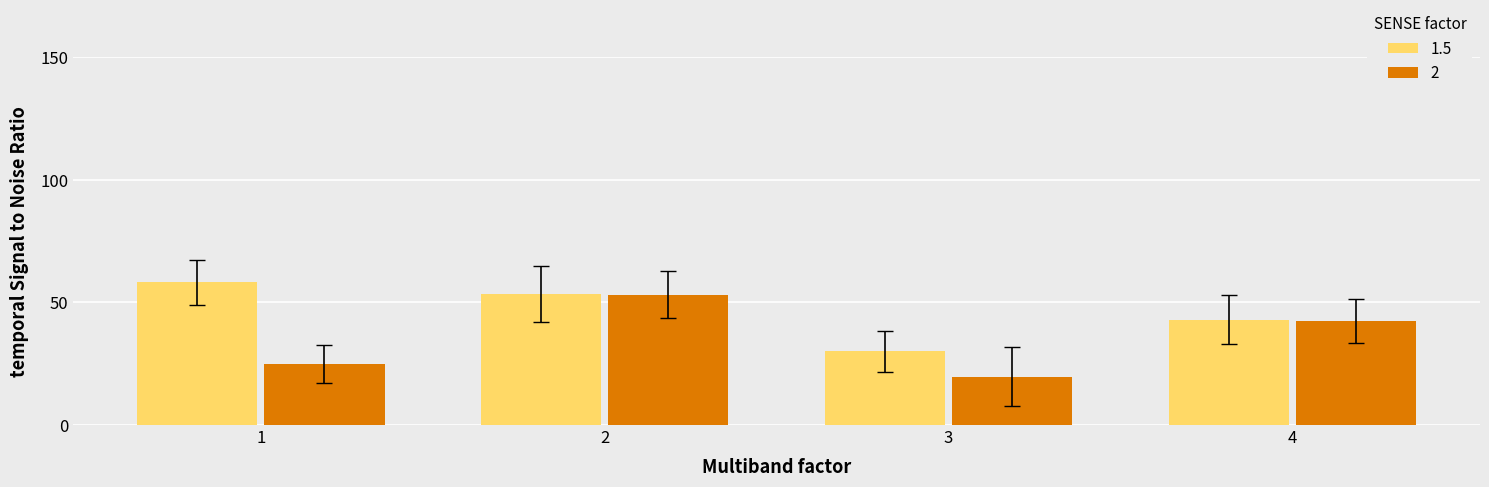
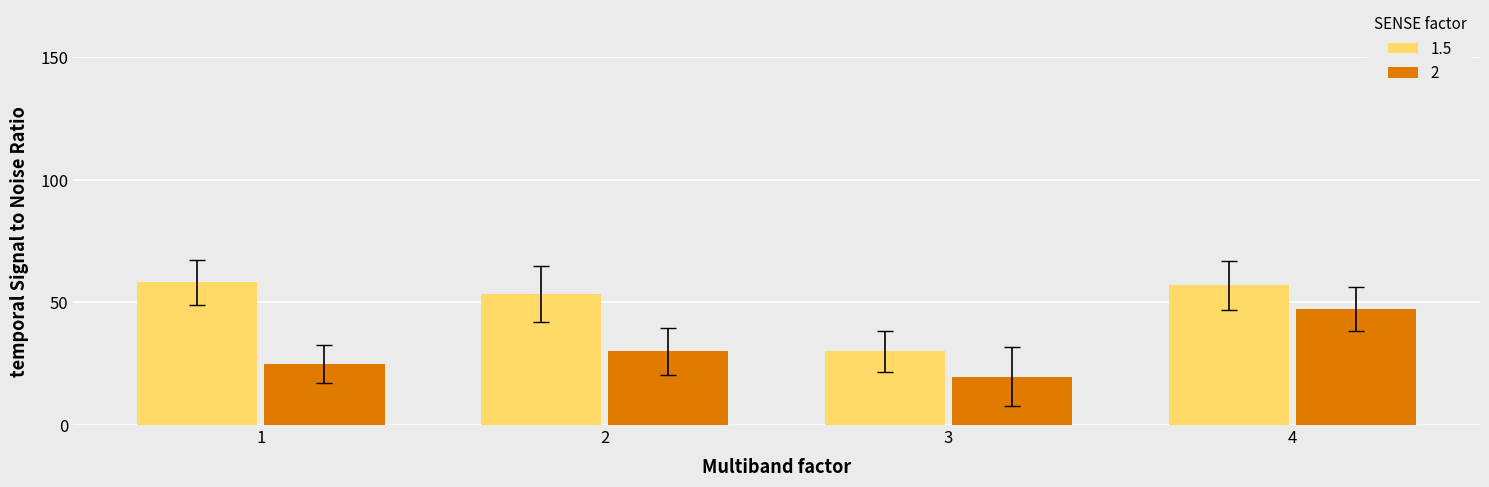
2, 2: 53 -> 30
1.5, 4: 43 -> 57
2, 4: 43 -> 47
